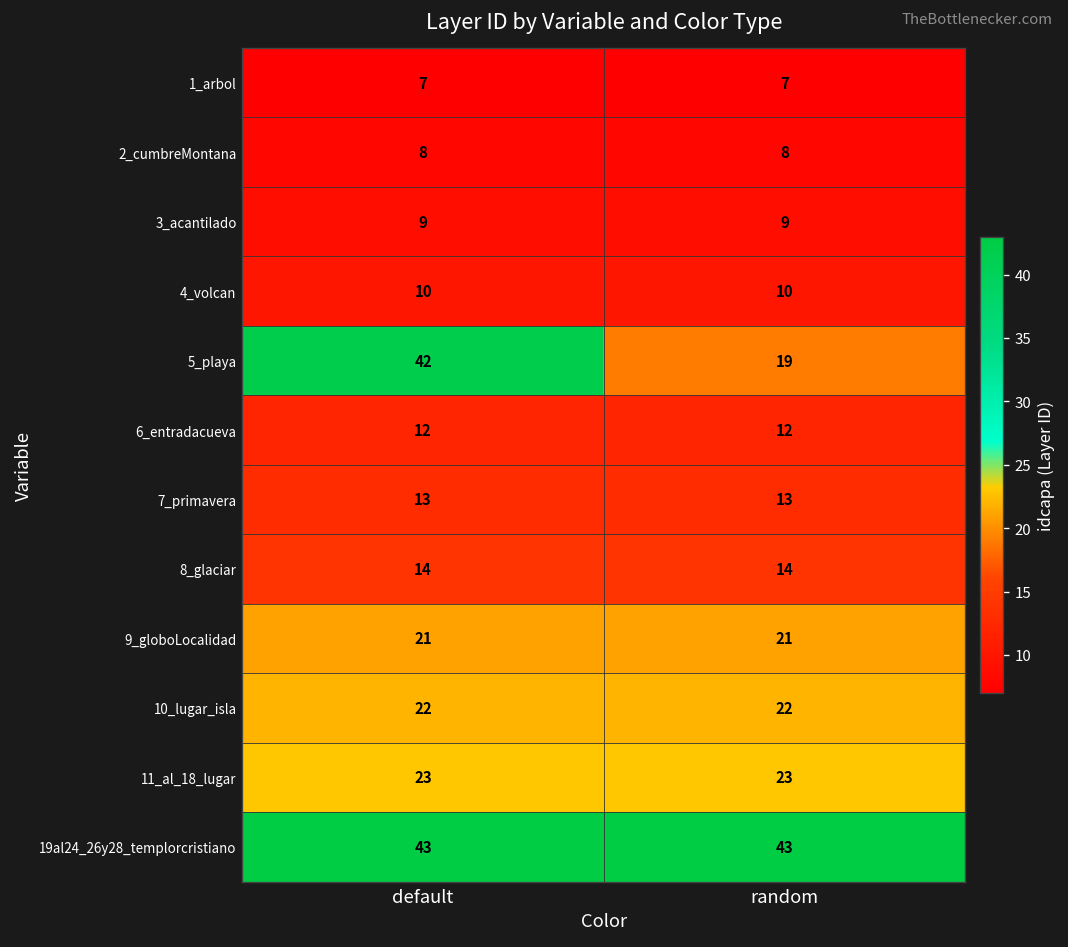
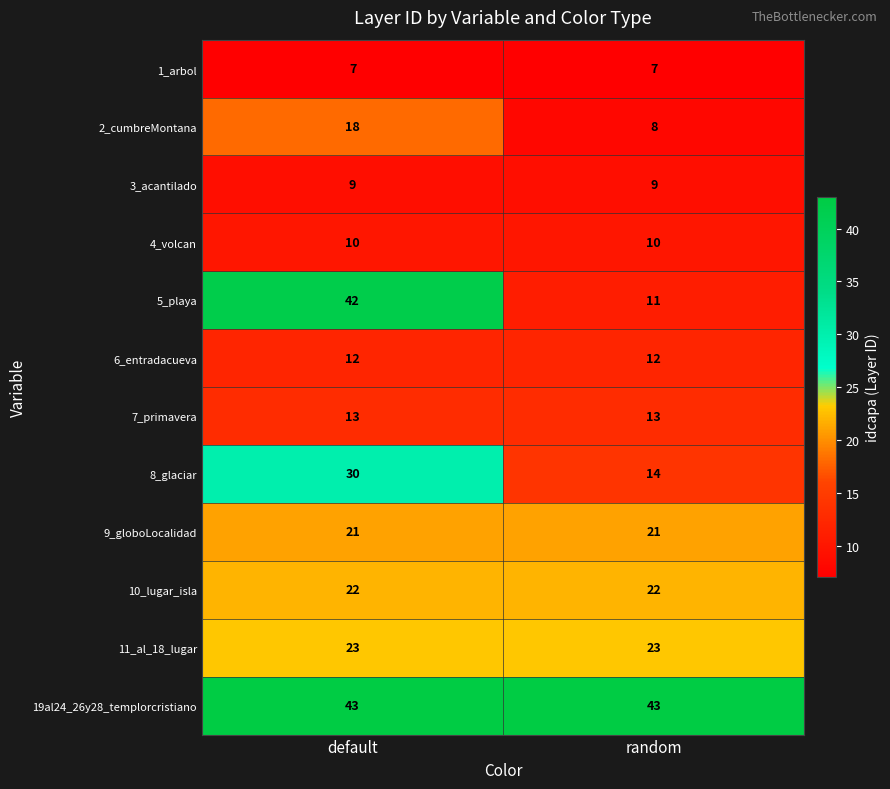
2_cumbreMontana, default: 8 -> 18
5_playa, random: 19 -> 11
8_glaciar, default: 14 -> 30
